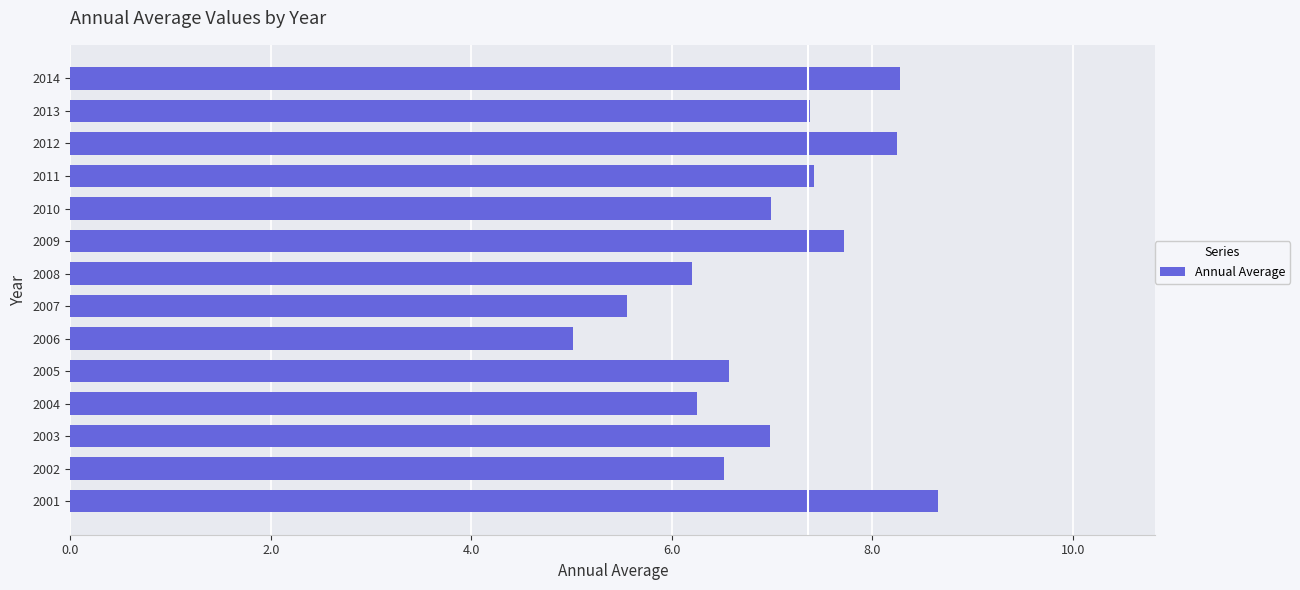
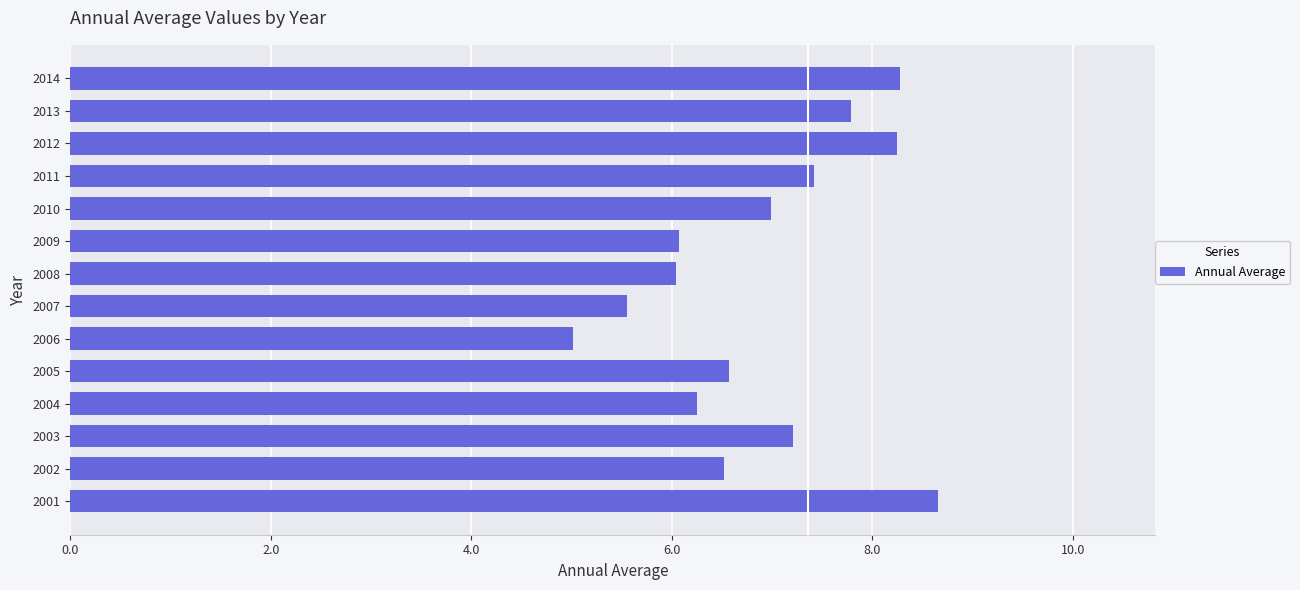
2013: 7.38 -> 7.78
2009: 7.71 -> 6.08
2008: 6.21 -> 6.04
2003: 6.98 -> 7.21
